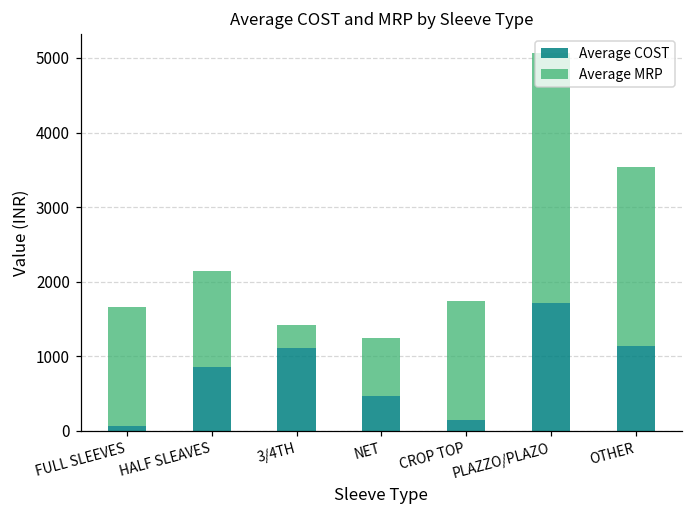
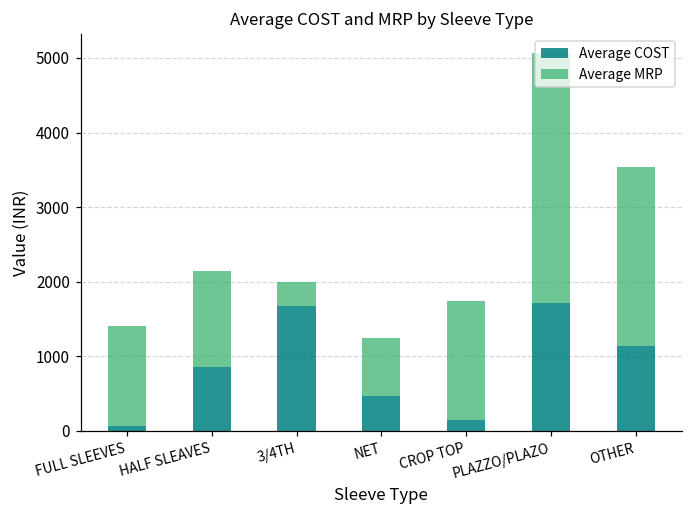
Average MRP, FULL SLEEVES: 1600 -> 1300
Average COST, 3/4TH: 1100 -> 1700
